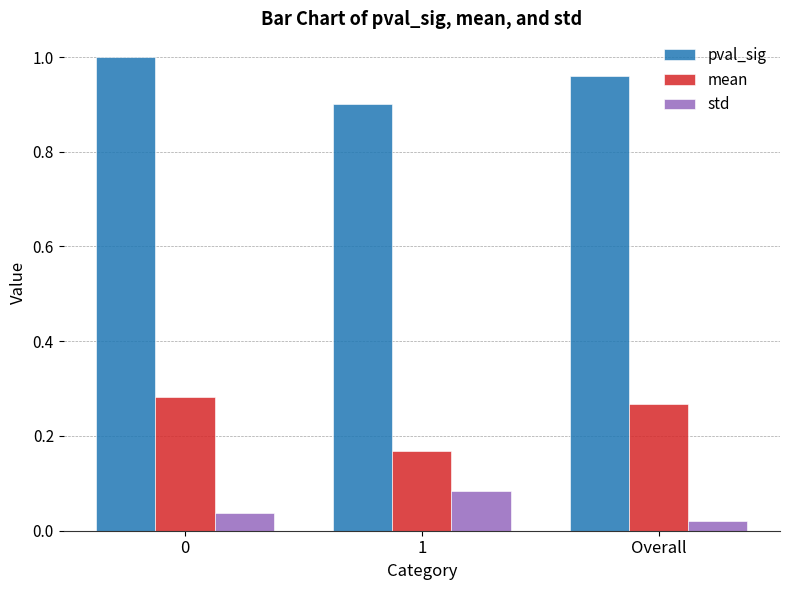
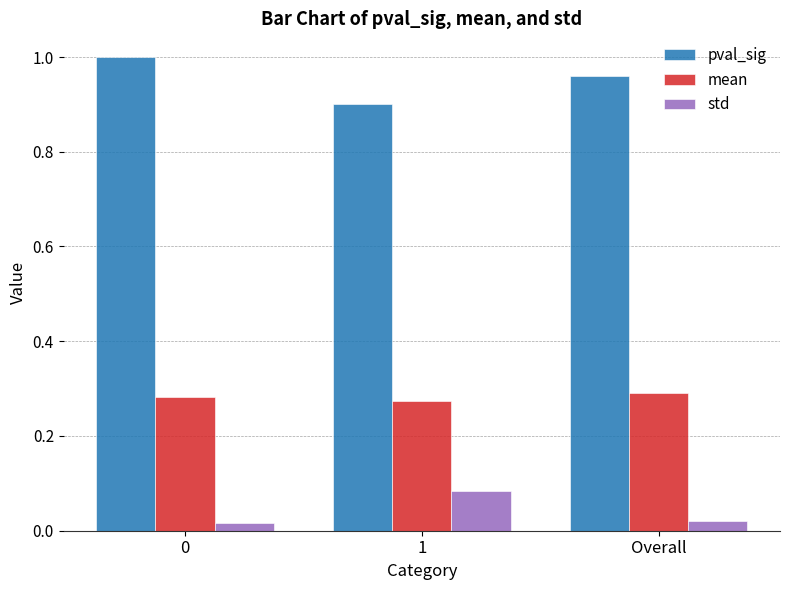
std, 0: 0.04 -> 0.02
mean, 1: 0.17 -> 0.27
mean, Overall: 0.27 -> 0.29
